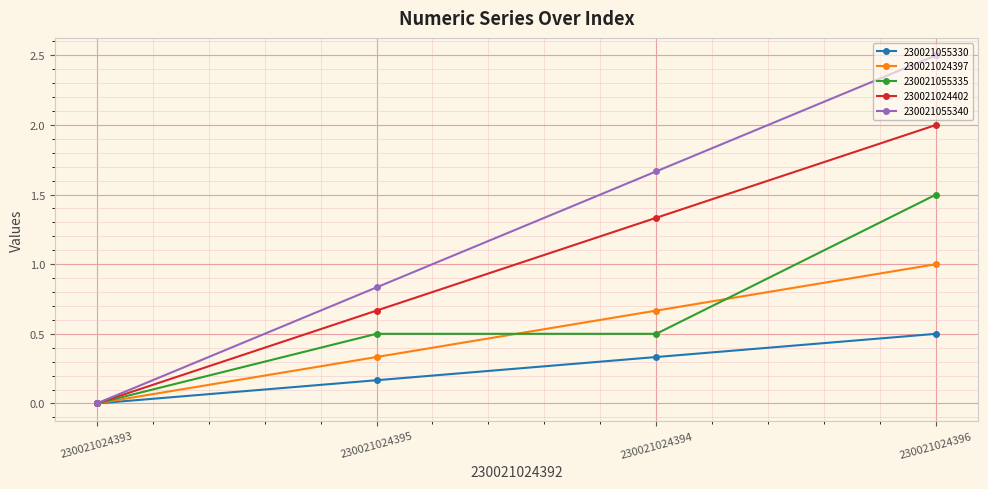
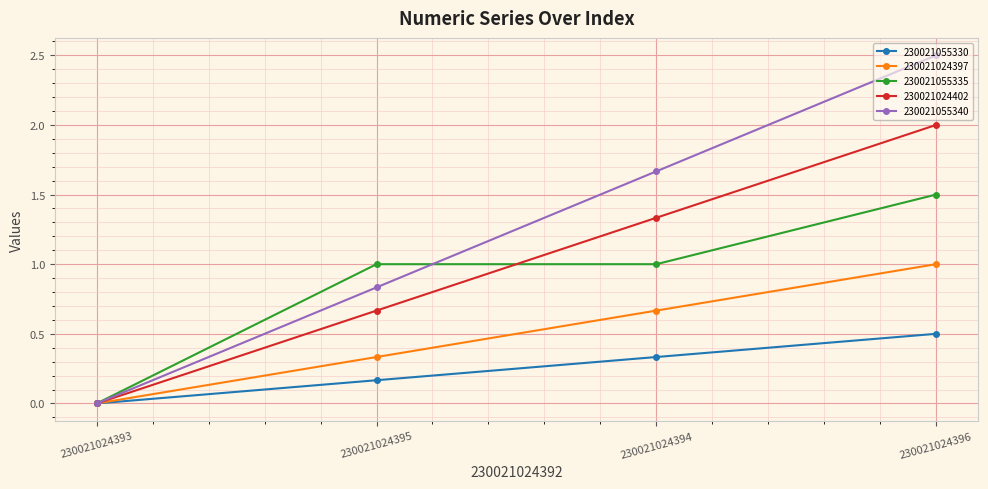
230021055335, 230021024395: 0.50 -> 1.00
230021055335, 230021024394: 0.50 -> 1.00
